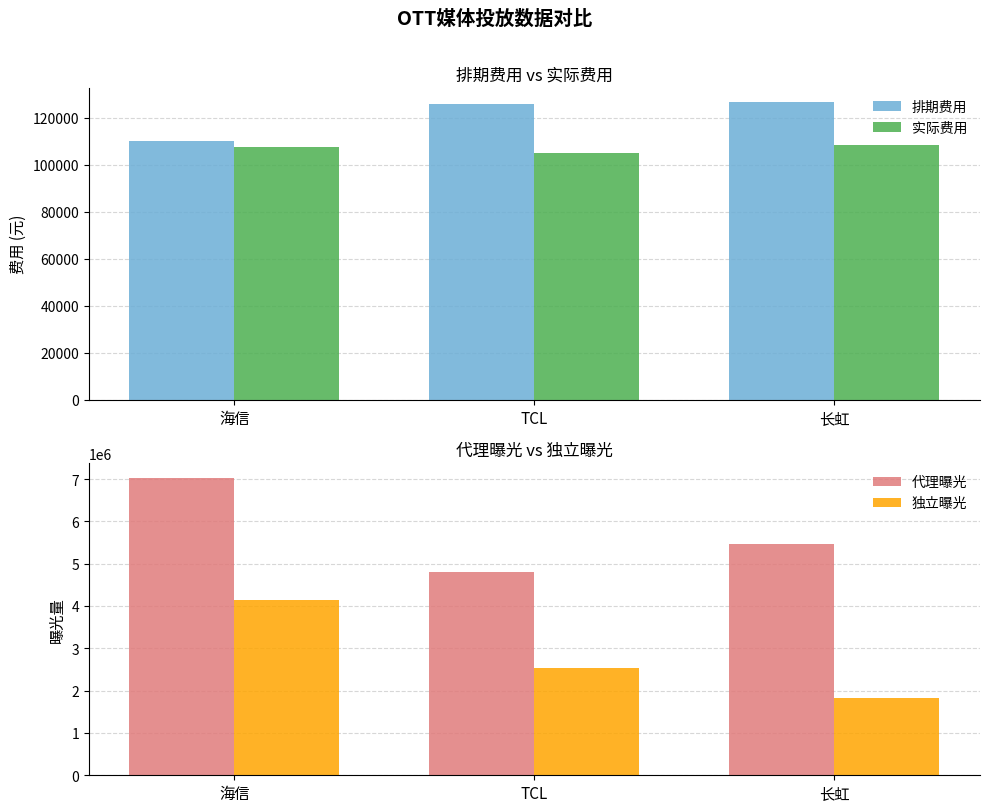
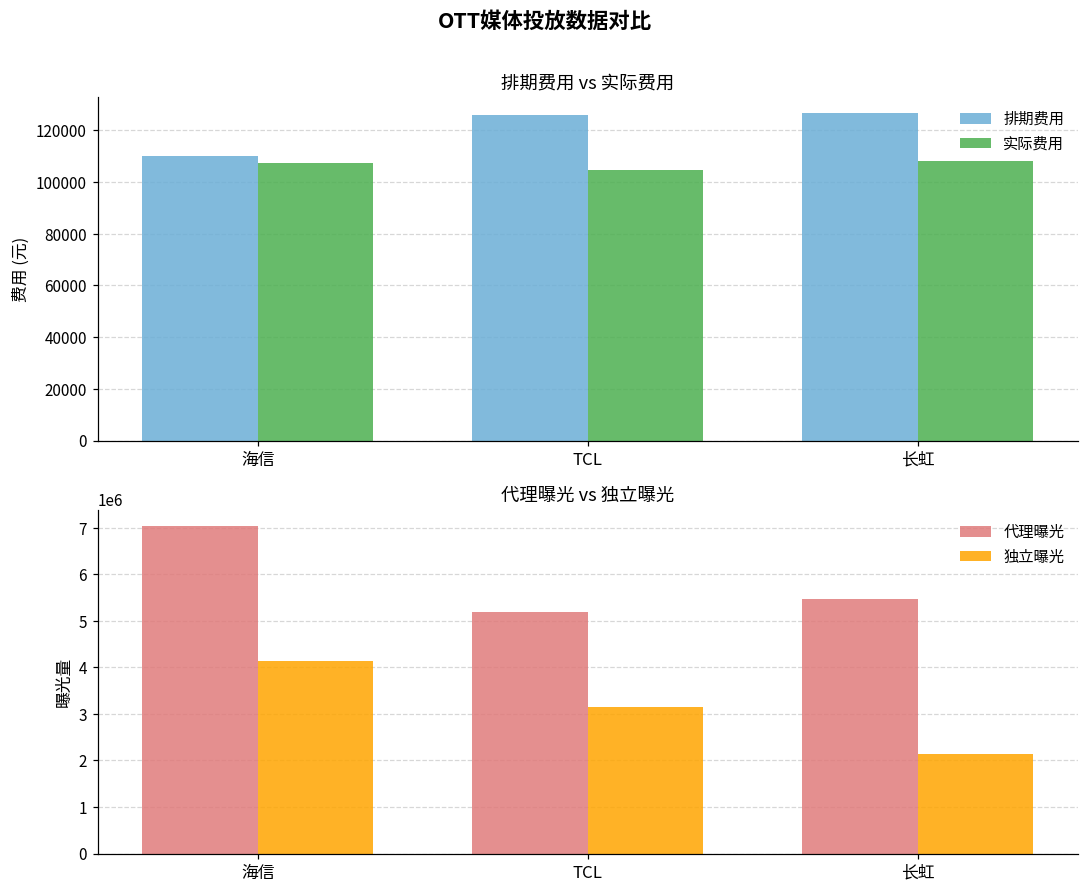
代理曝光 vs 独立曝光, 代理曝光, TCL: 4800000 -> 5200000
代理曝光 vs 独立曝光, 独立曝光, TCL: 2500000 -> 3100000
代理曝光 vs 独立曝光, 独立曝光, 长虹: 1800000 -> 2100000
